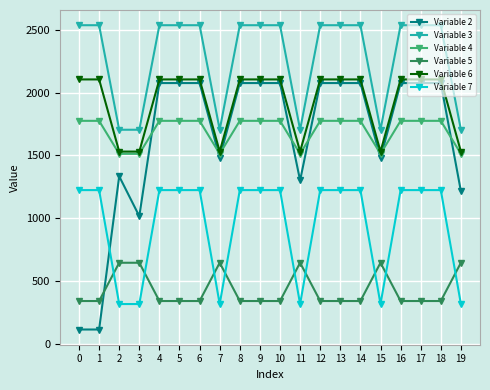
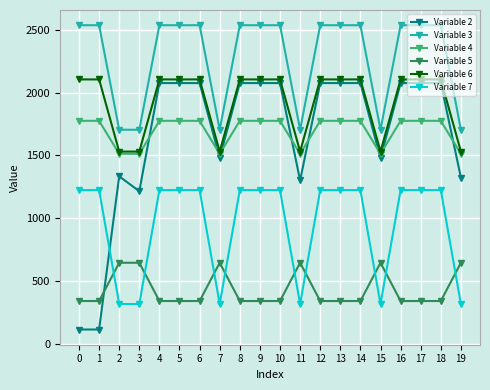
Variable 2, 3: 1020 -> 1220
Variable 2, 19: 1220 -> 1320
